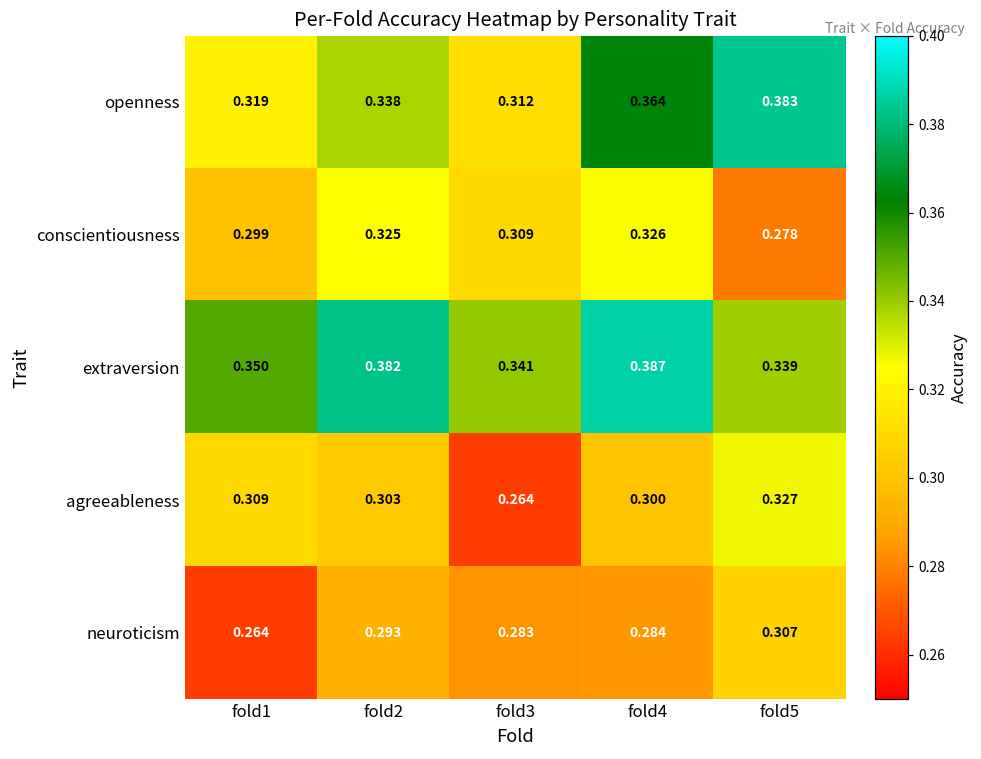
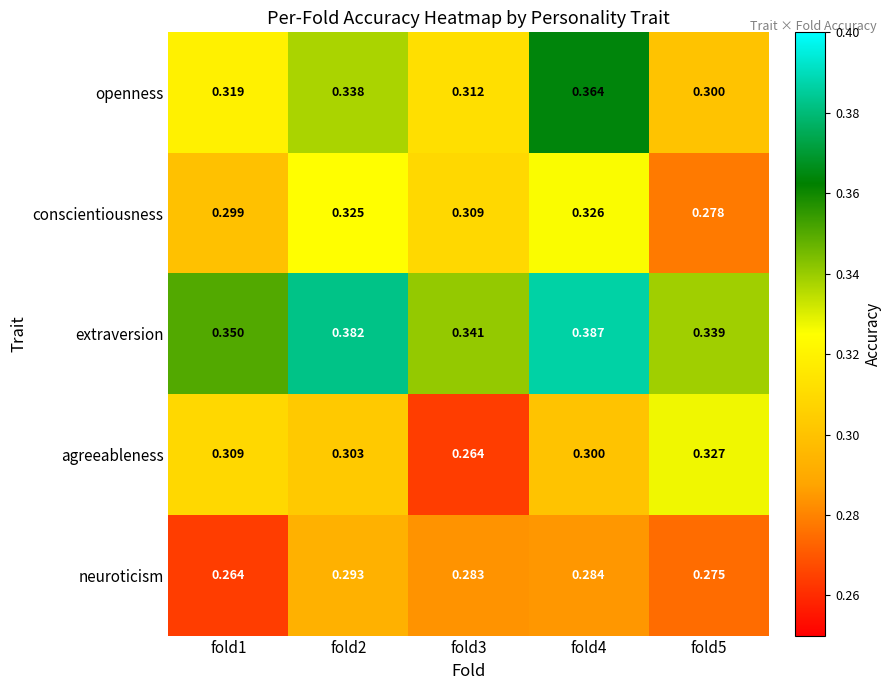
openness, fold5: 0.383 -> 0.300
neuroticism, fold5: 0.307 -> 0.275
